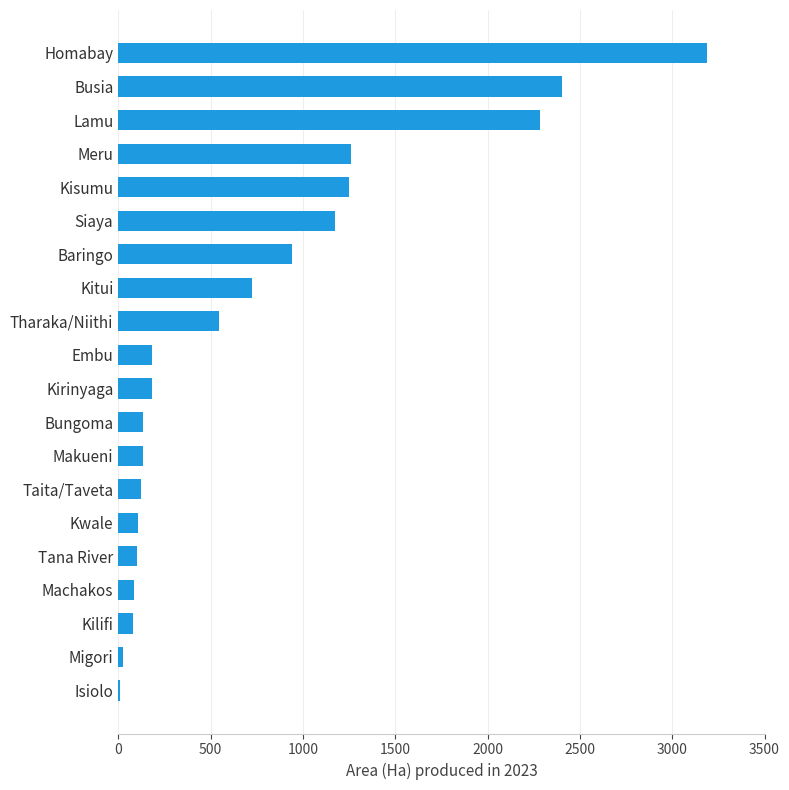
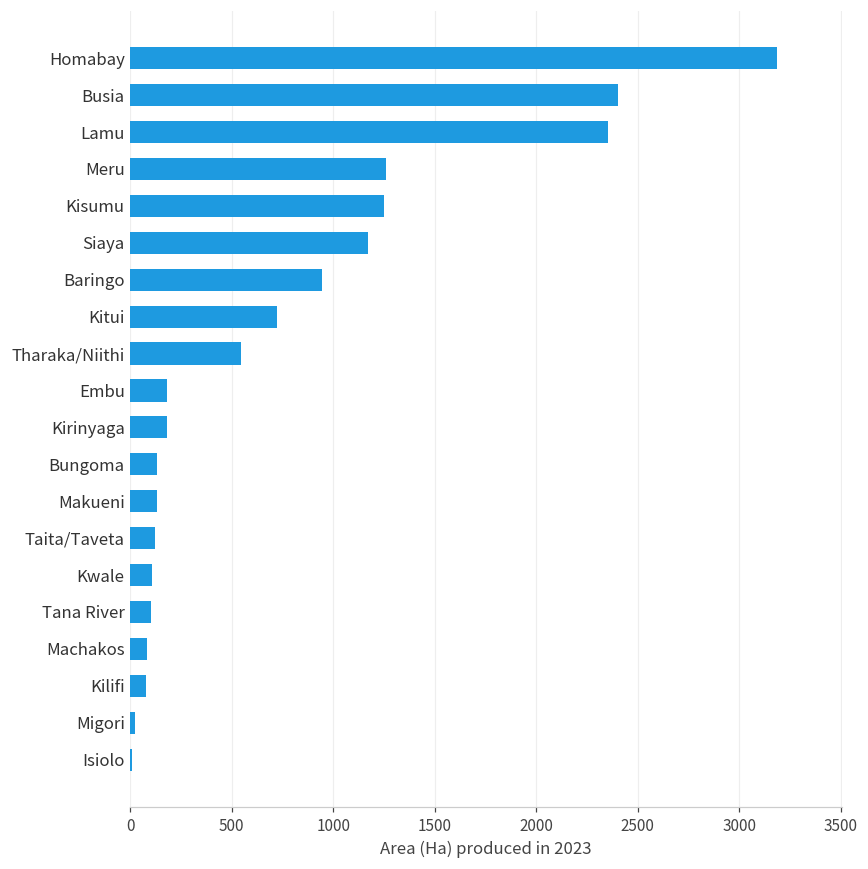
Lamu: 2280 -> 2350
